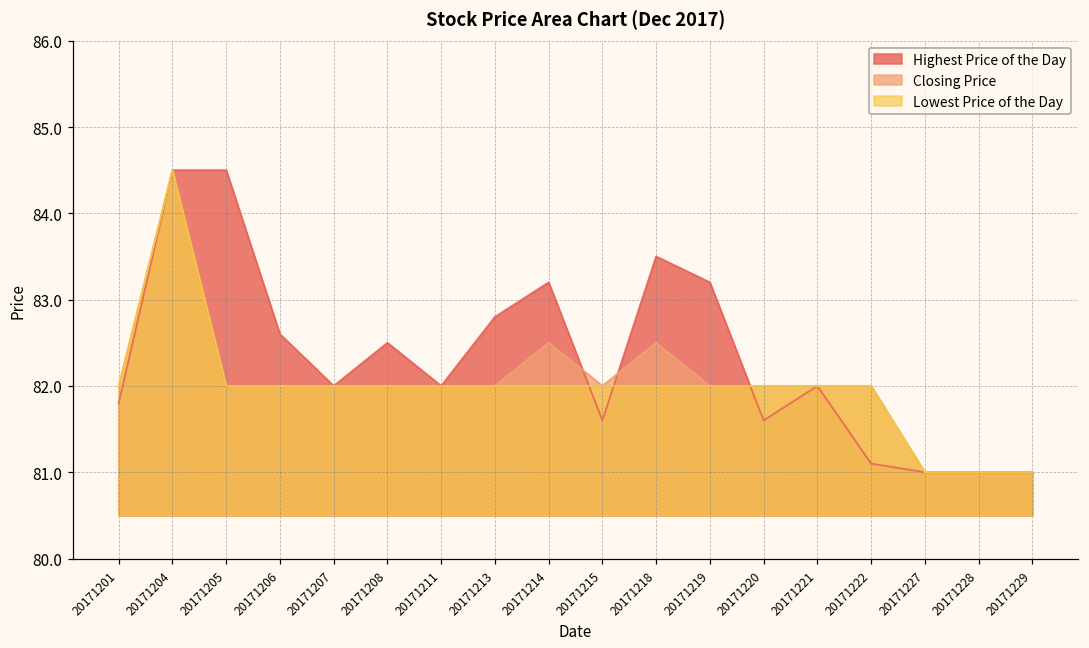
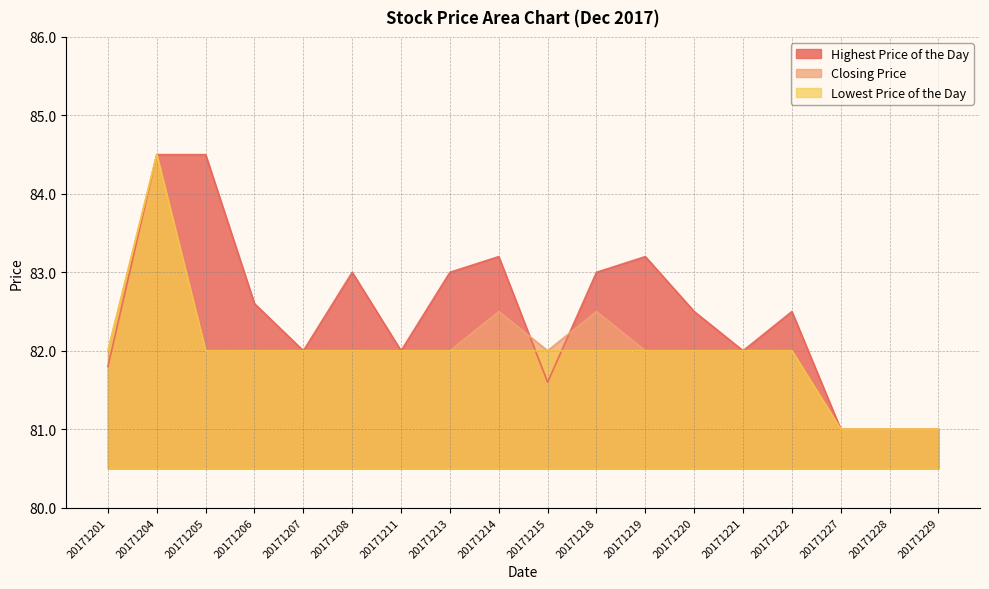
Highest Price of the Day, 20171208: 82.5 -> 83.0
Highest Price of the Day, 20171213: 82.8 -> 83.0
Highest Price of the Day, 20171218: 83.5 -> 83.0
Highest Price of the Day, 20171220: 81.6 -> 82.5
Highest Price of the Day, 20171222: 81.1 -> 82.5
